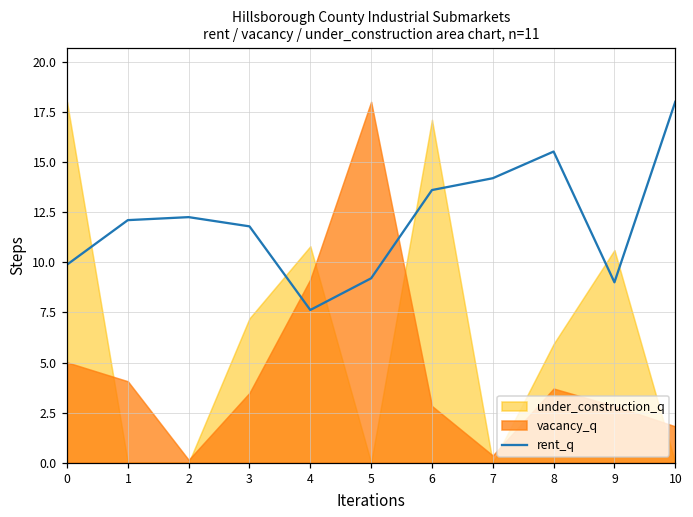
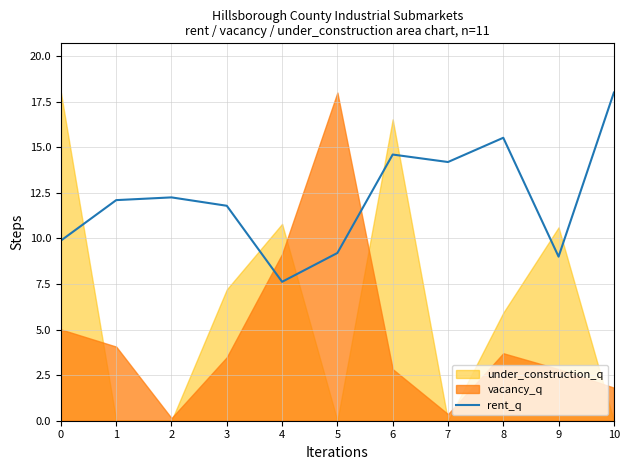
rent_q, 6: 13.6 -> 14.6
under_construction_q, 6: 17.1 -> 16.5
